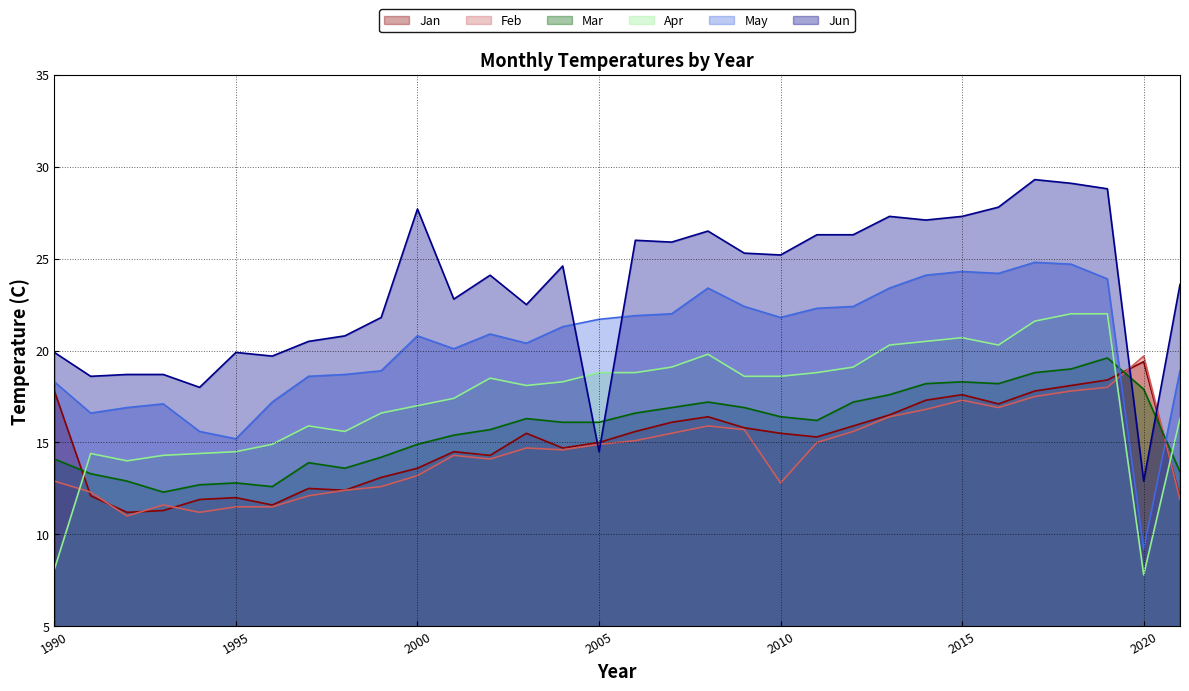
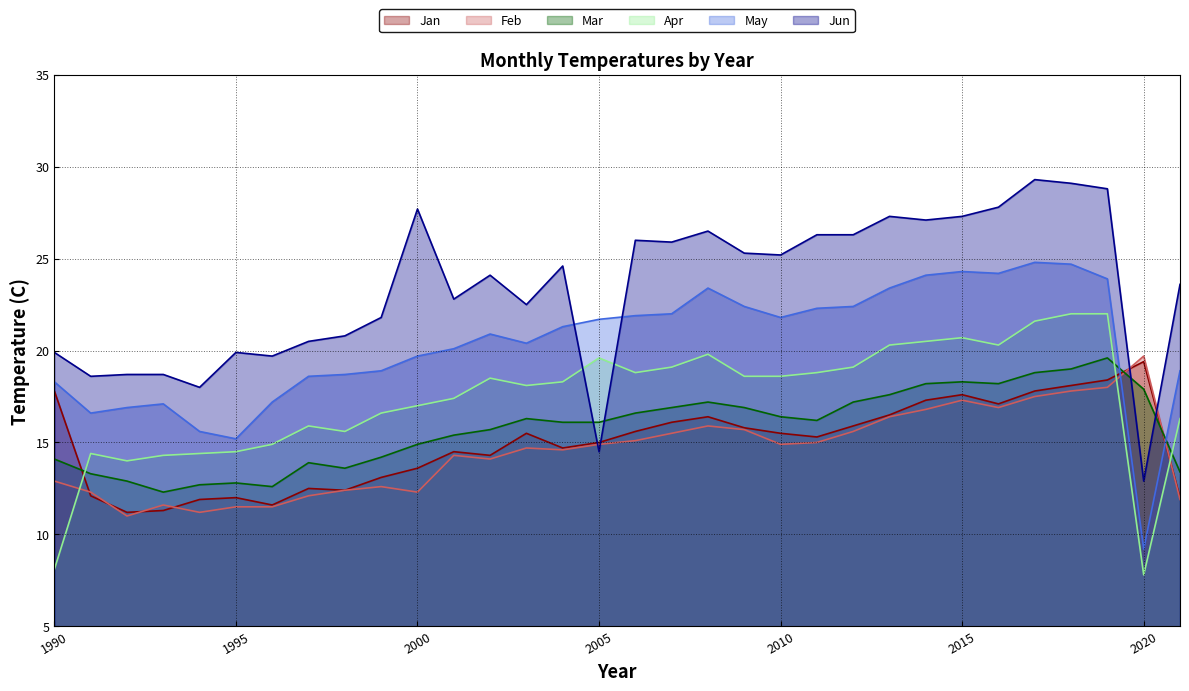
Feb, 2000: 13.2 -> 12.3
May, 2000: 20.8 -> 19.7
Apr, 2005: 18.8 -> 19.6
Feb, 2010: 12.8 -> 14.9
